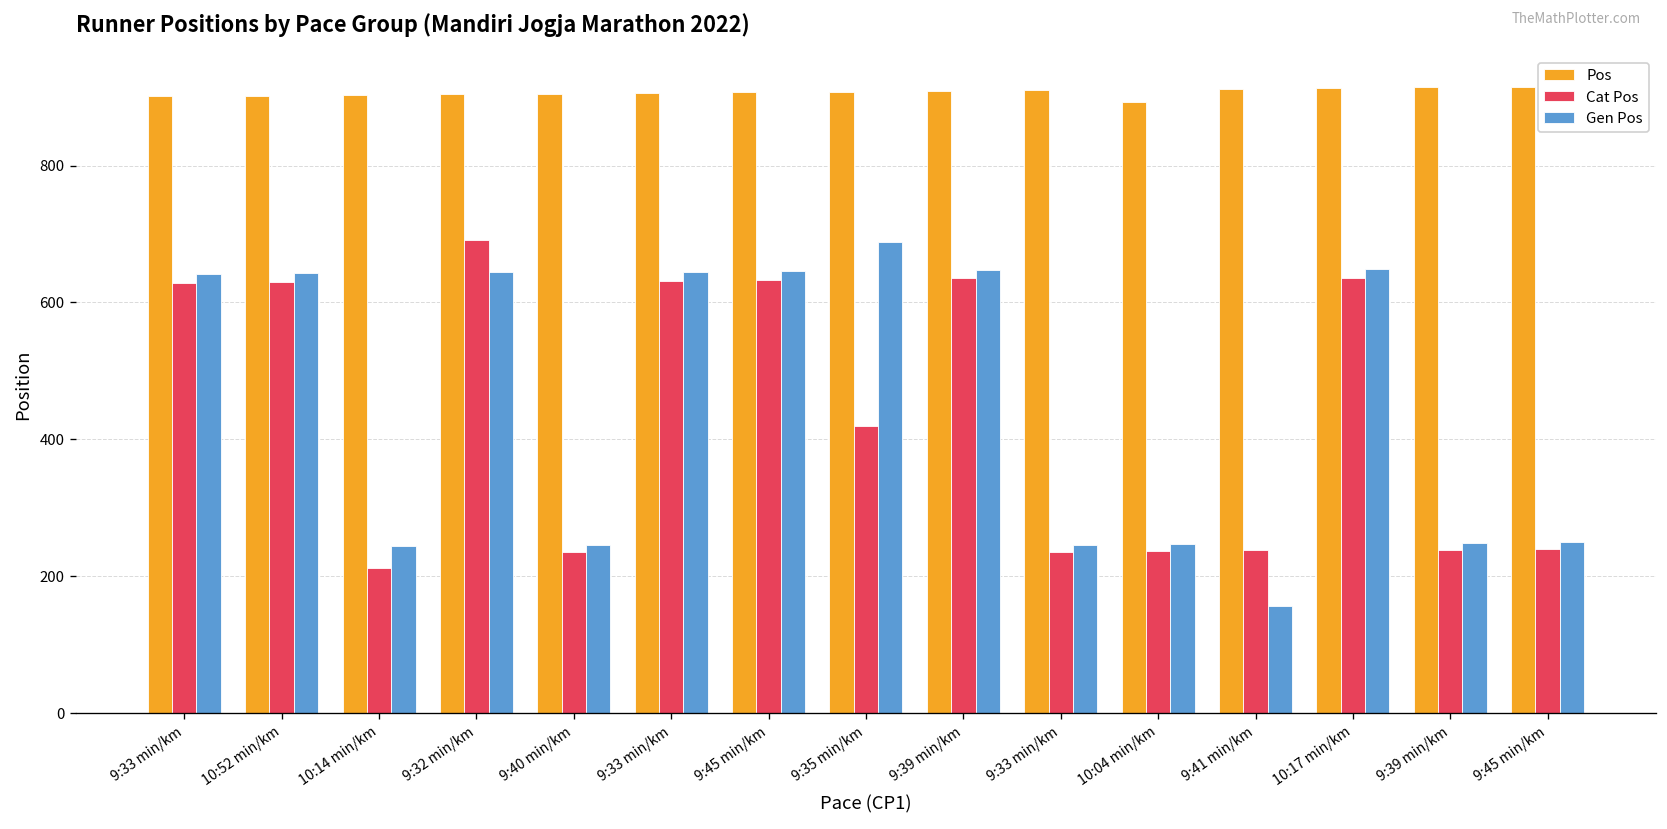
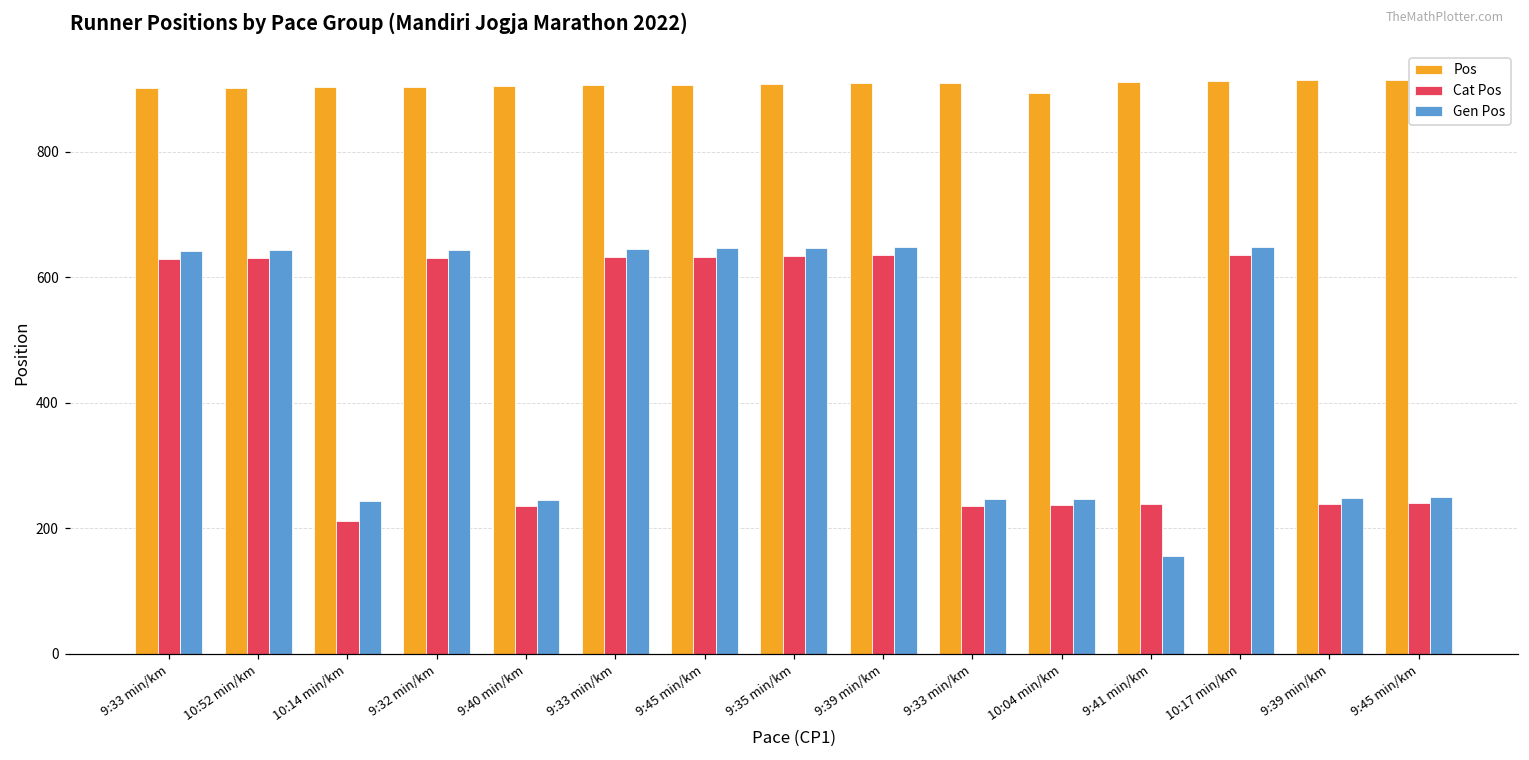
Cat Pos, 9:32 min/km: 690 -> 630
Cat Pos, 9:35 min/km: 420 -> 630
Gen Pos, 9:35 min/km: 690 -> 650
